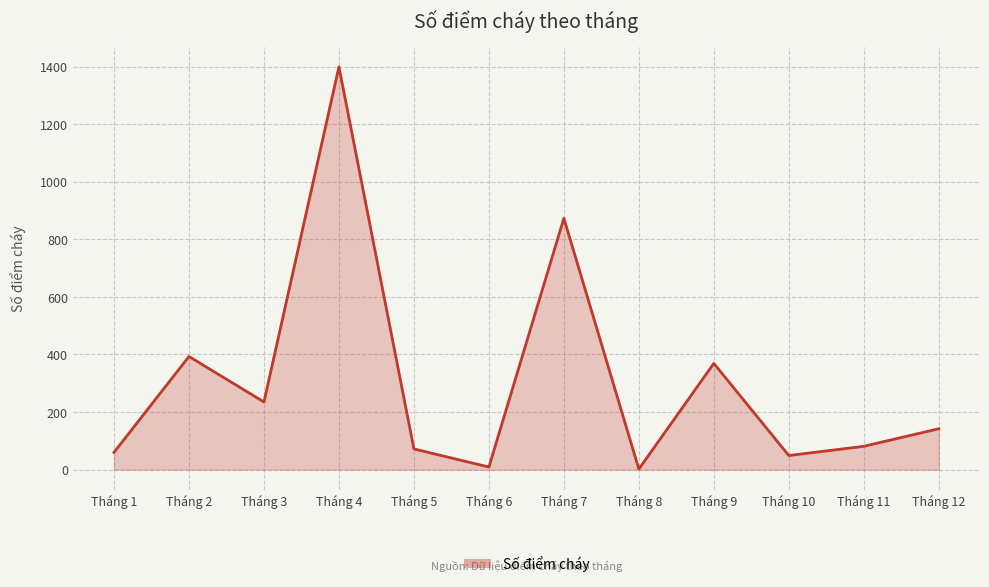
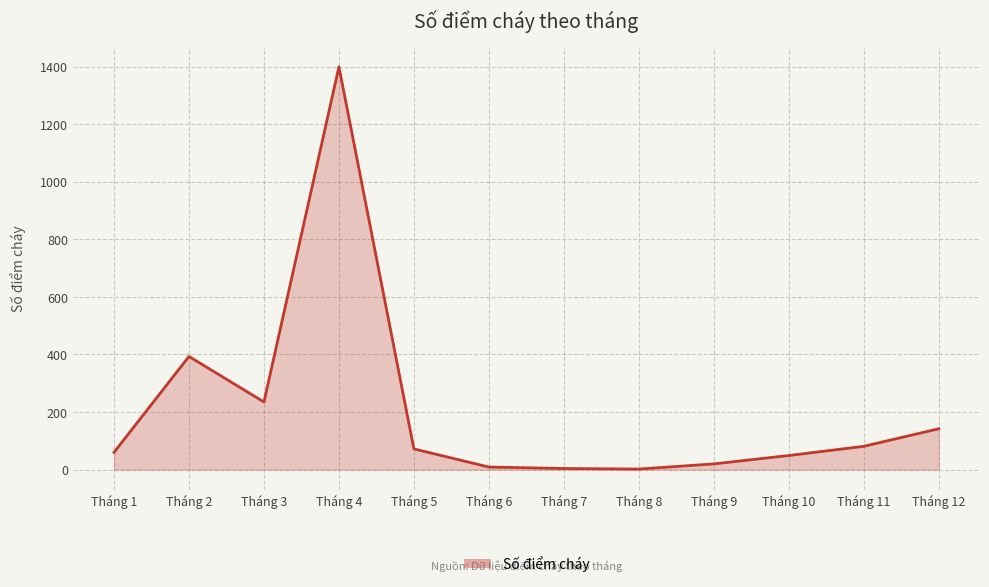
Tháng 7: 870 -> 0
Tháng 9: 370 -> 20
